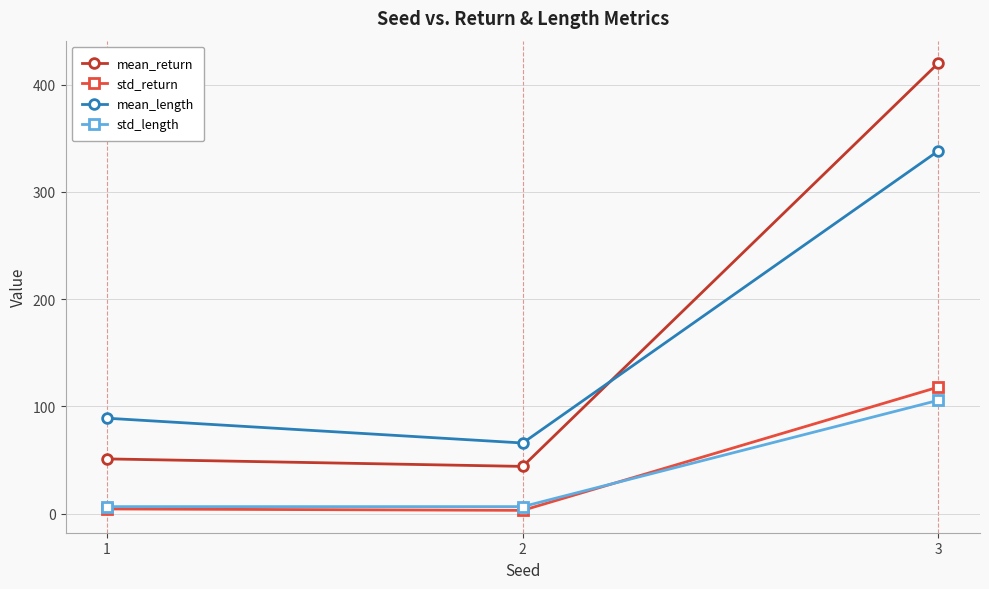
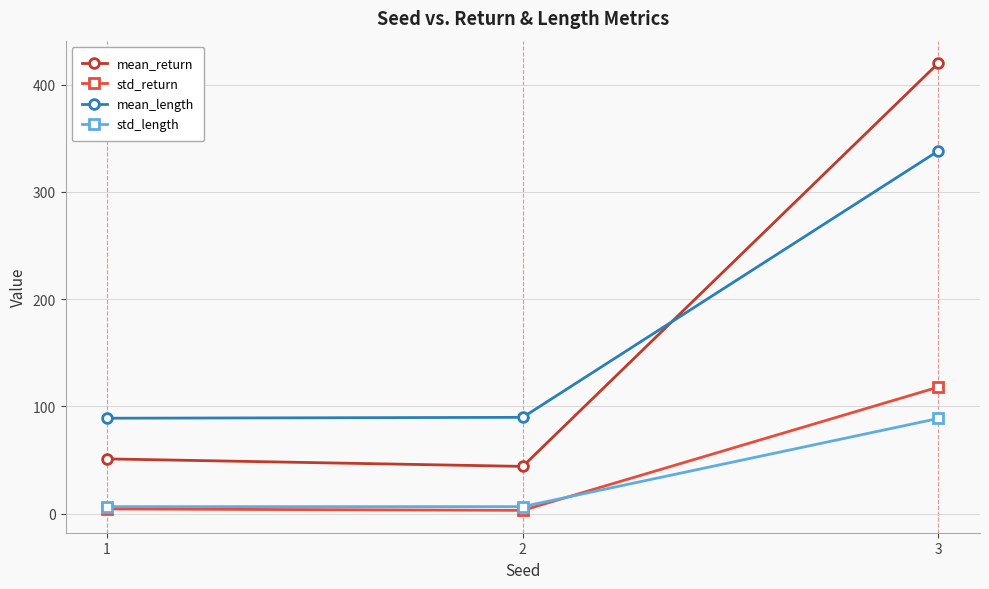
mean_length, 2: 66 -> 90
std_length, 3: 106 -> 89
